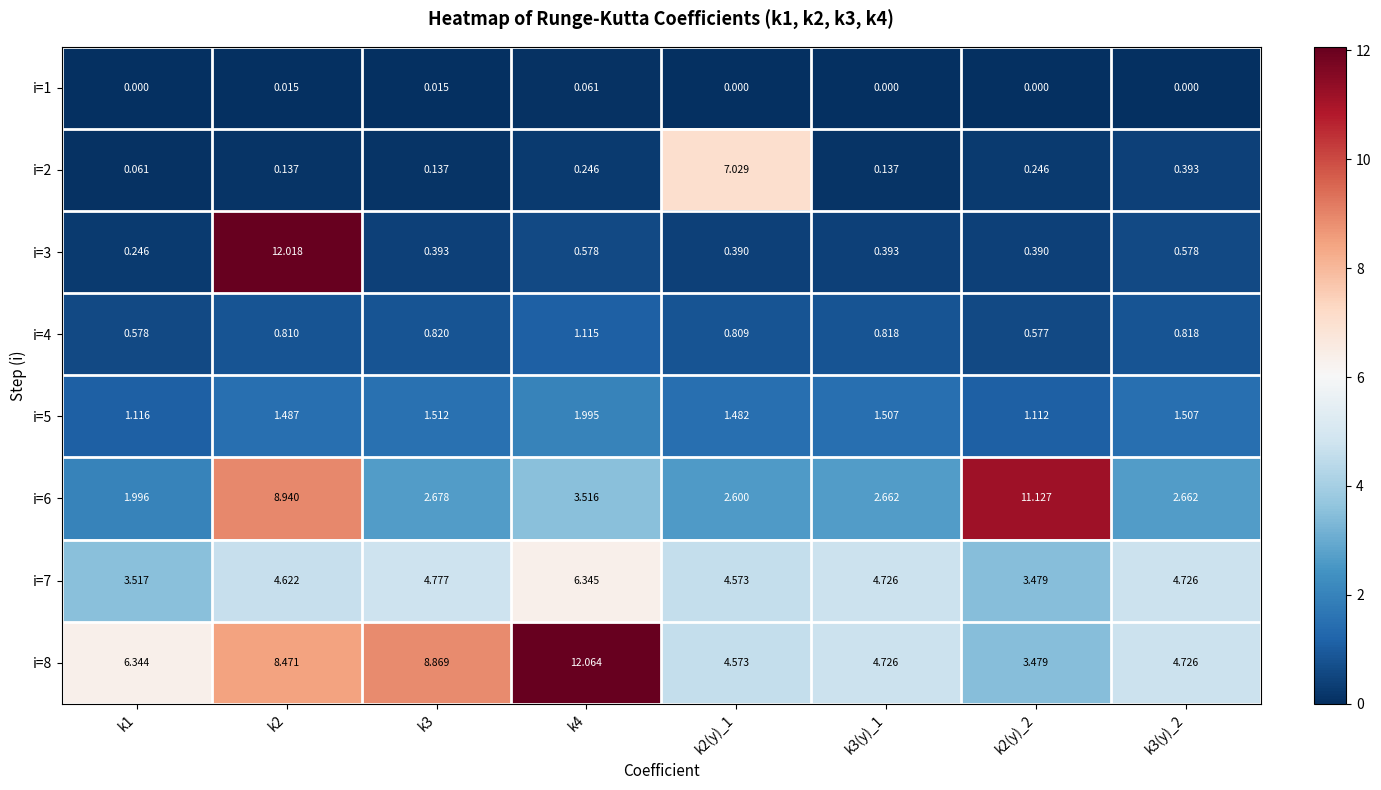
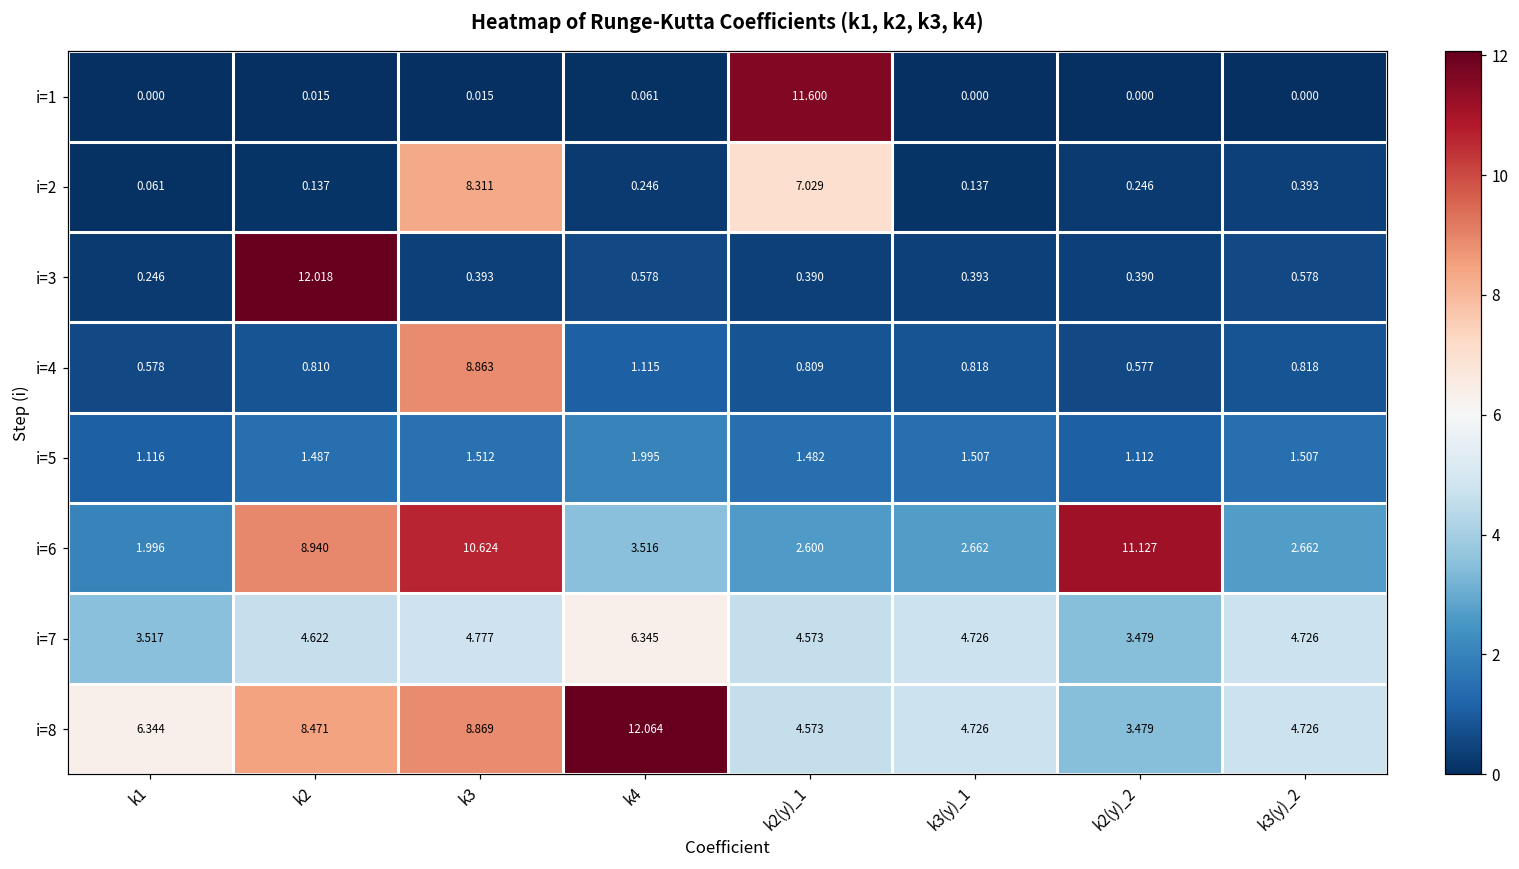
i=1, k2(y)_1: 0.000 -> 11.600
i=2, k3: 0.137 -> 8.311
i=4, k3: 0.820 -> 8.863
i=6, k3: 2.678 -> 10.624
